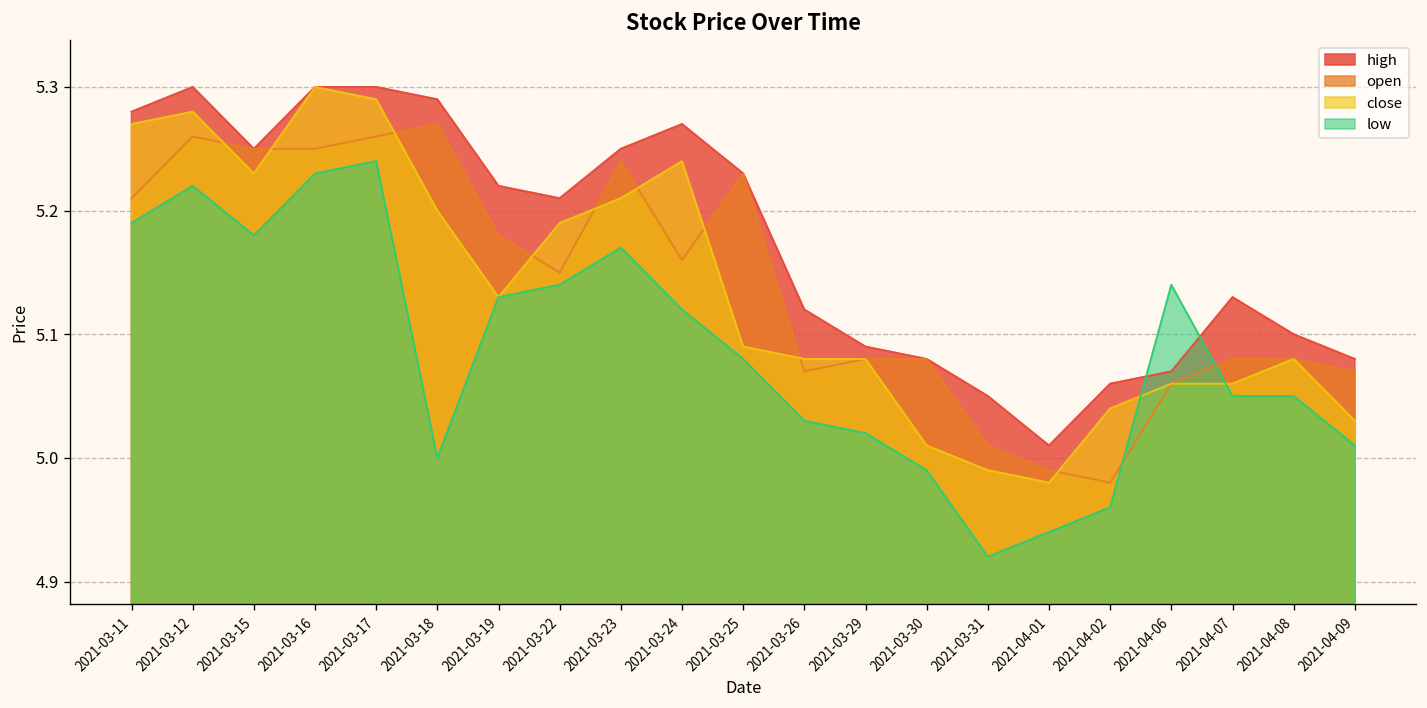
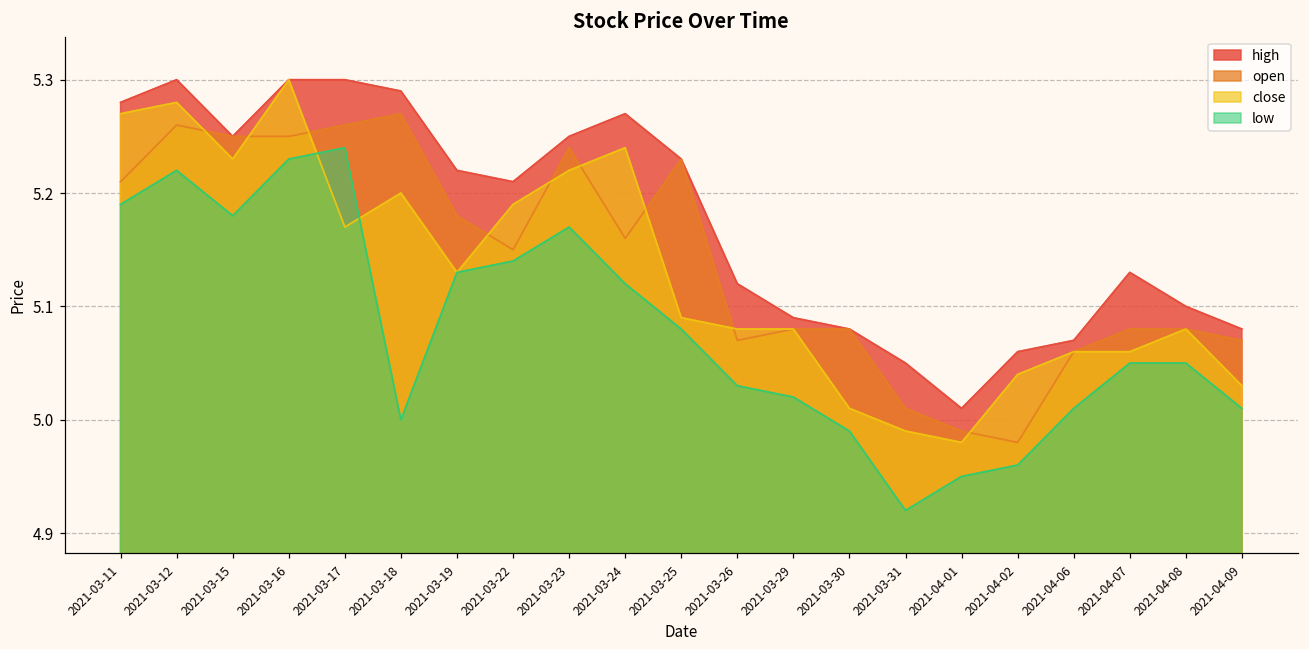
close, 2021-03-17: 5.29 -> 5.17
close, 2021-03-23: 5.21 -> 5.22
low, 2021-04-01: 4.94 -> 4.95
low, 2021-04-06: 5.14 -> 5.01
